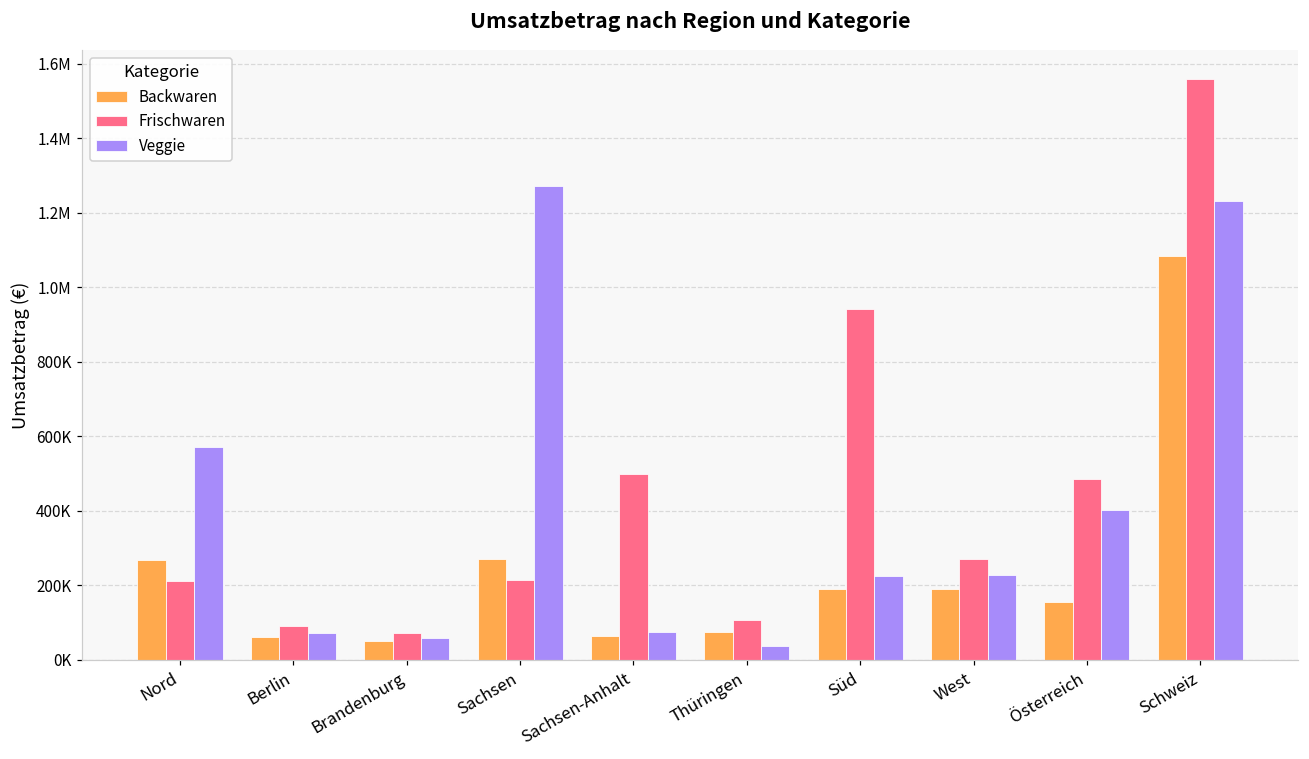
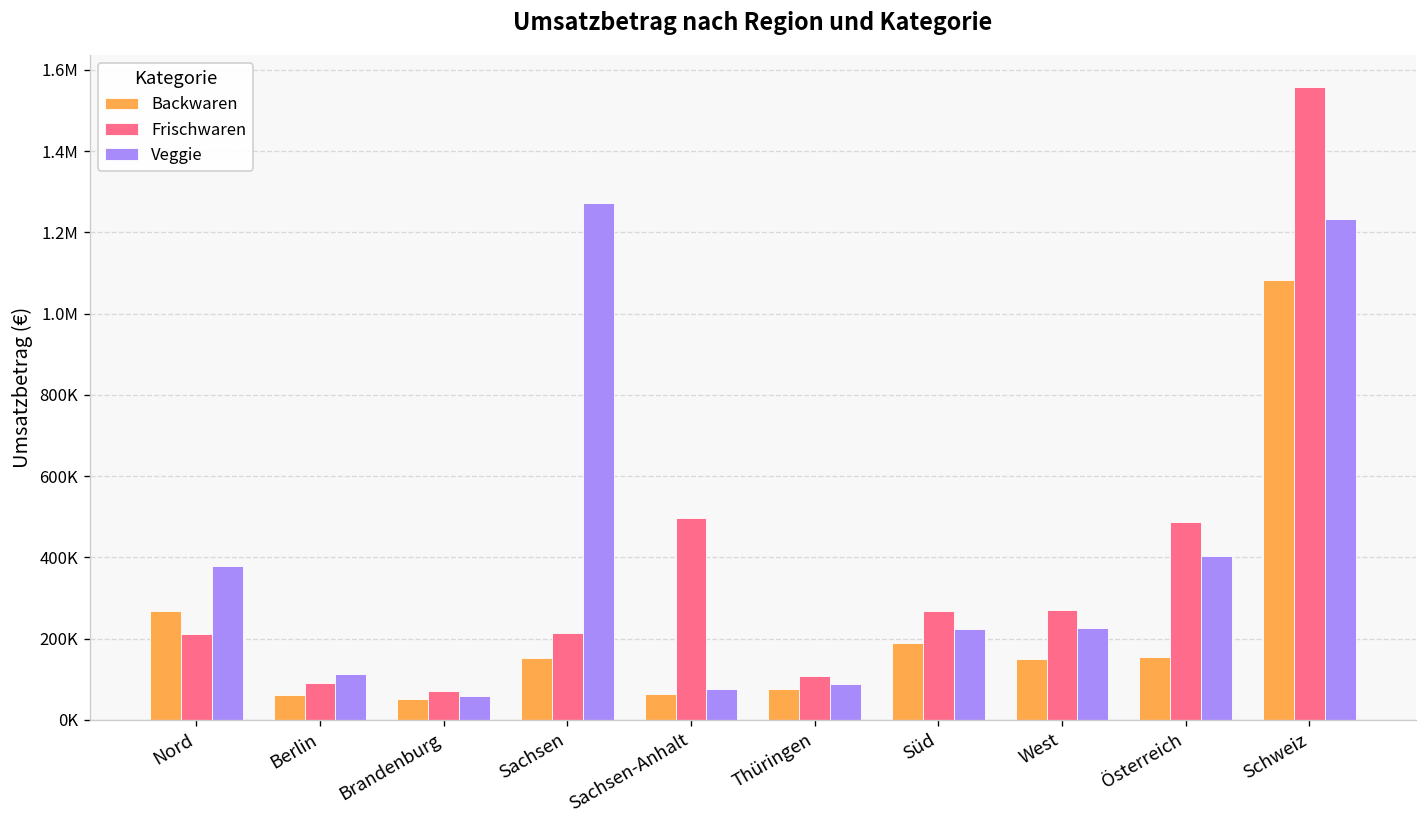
Veggie, Nord: 570000 -> 380000
Veggie, Berlin: 70000 -> 110000
Backwaren, Sachsen: 270000 -> 150000
Veggie, Thüringen: 40000 -> 90000
Frischwaren, Süd: 940000 -> 270000
Backwaren, West: 190000 -> 150000
